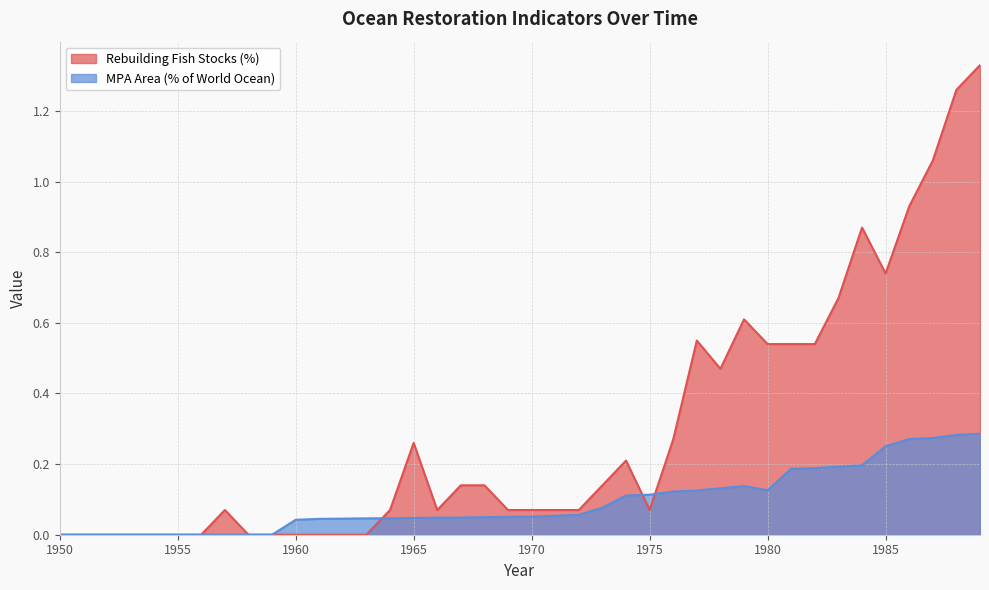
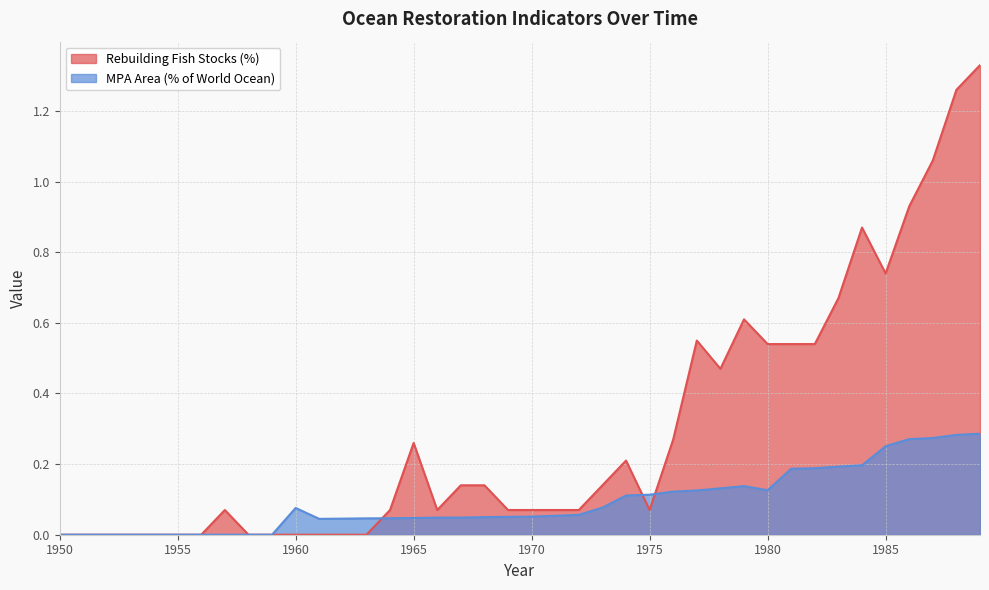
MPA Area (% of World Ocean), 1960: 0.04 -> 0.08
